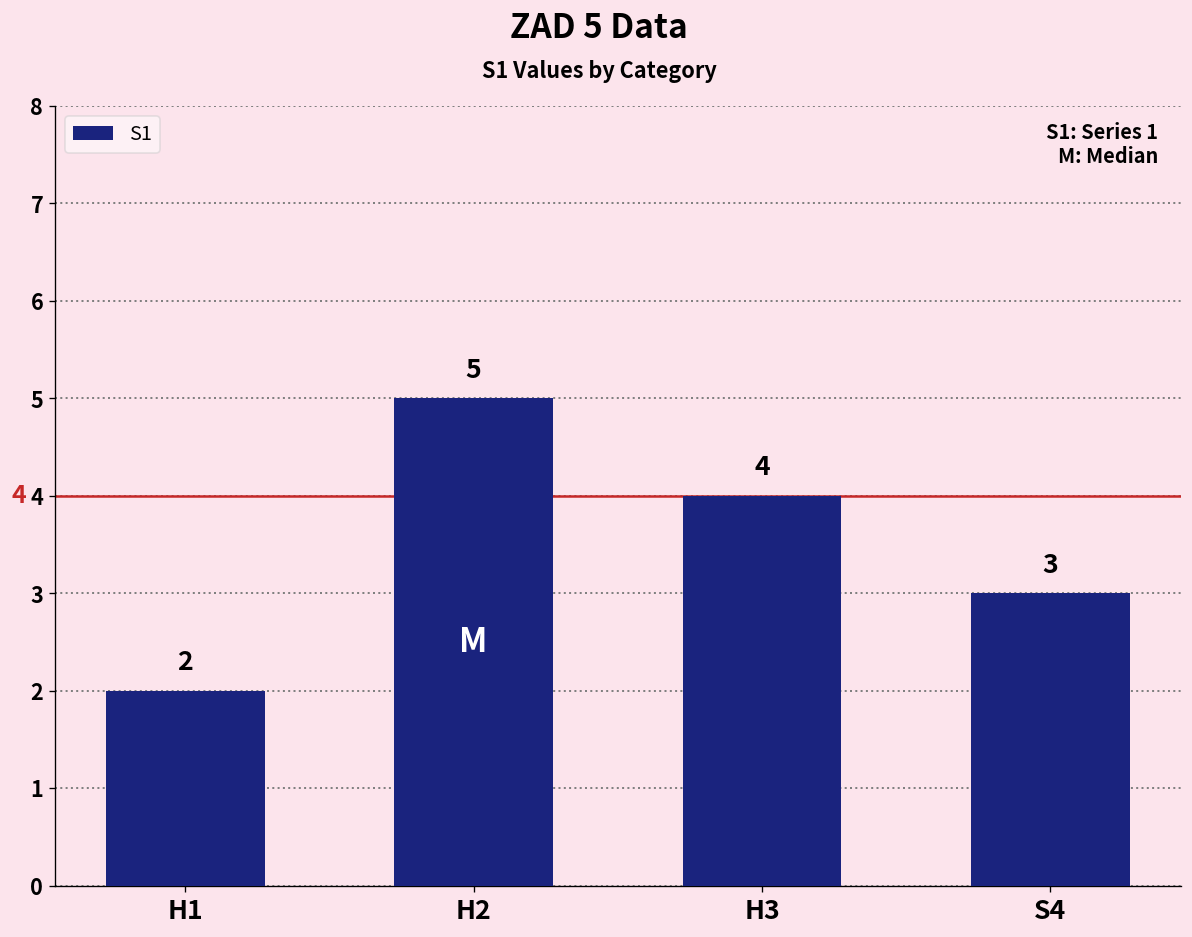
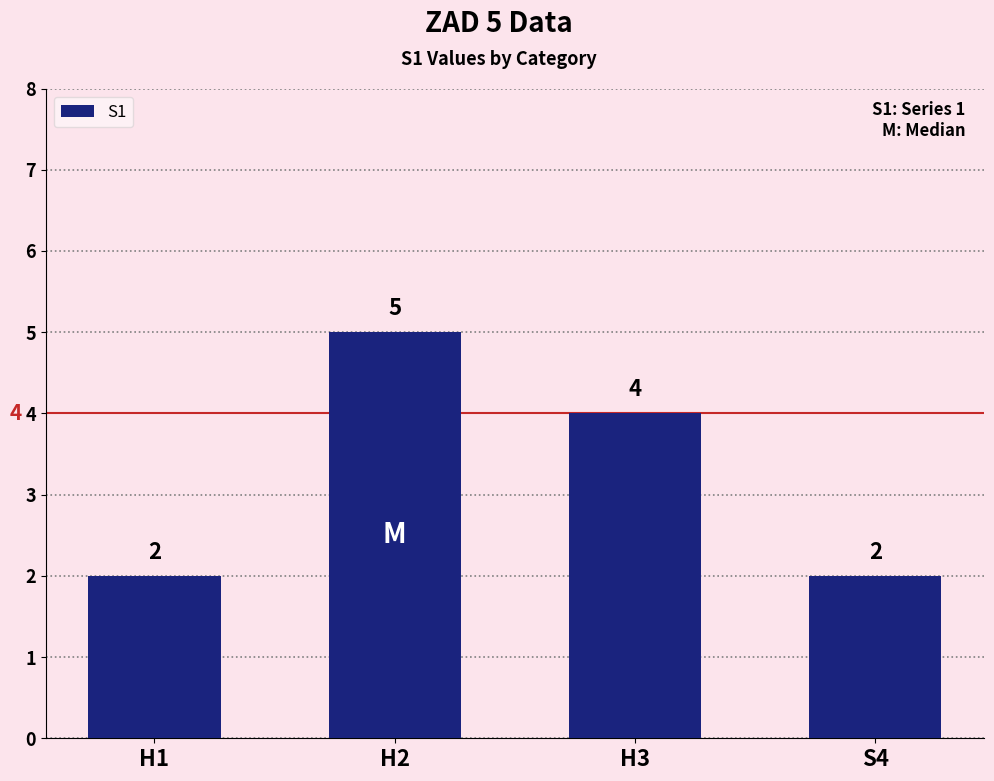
S4: 3 -> 2
